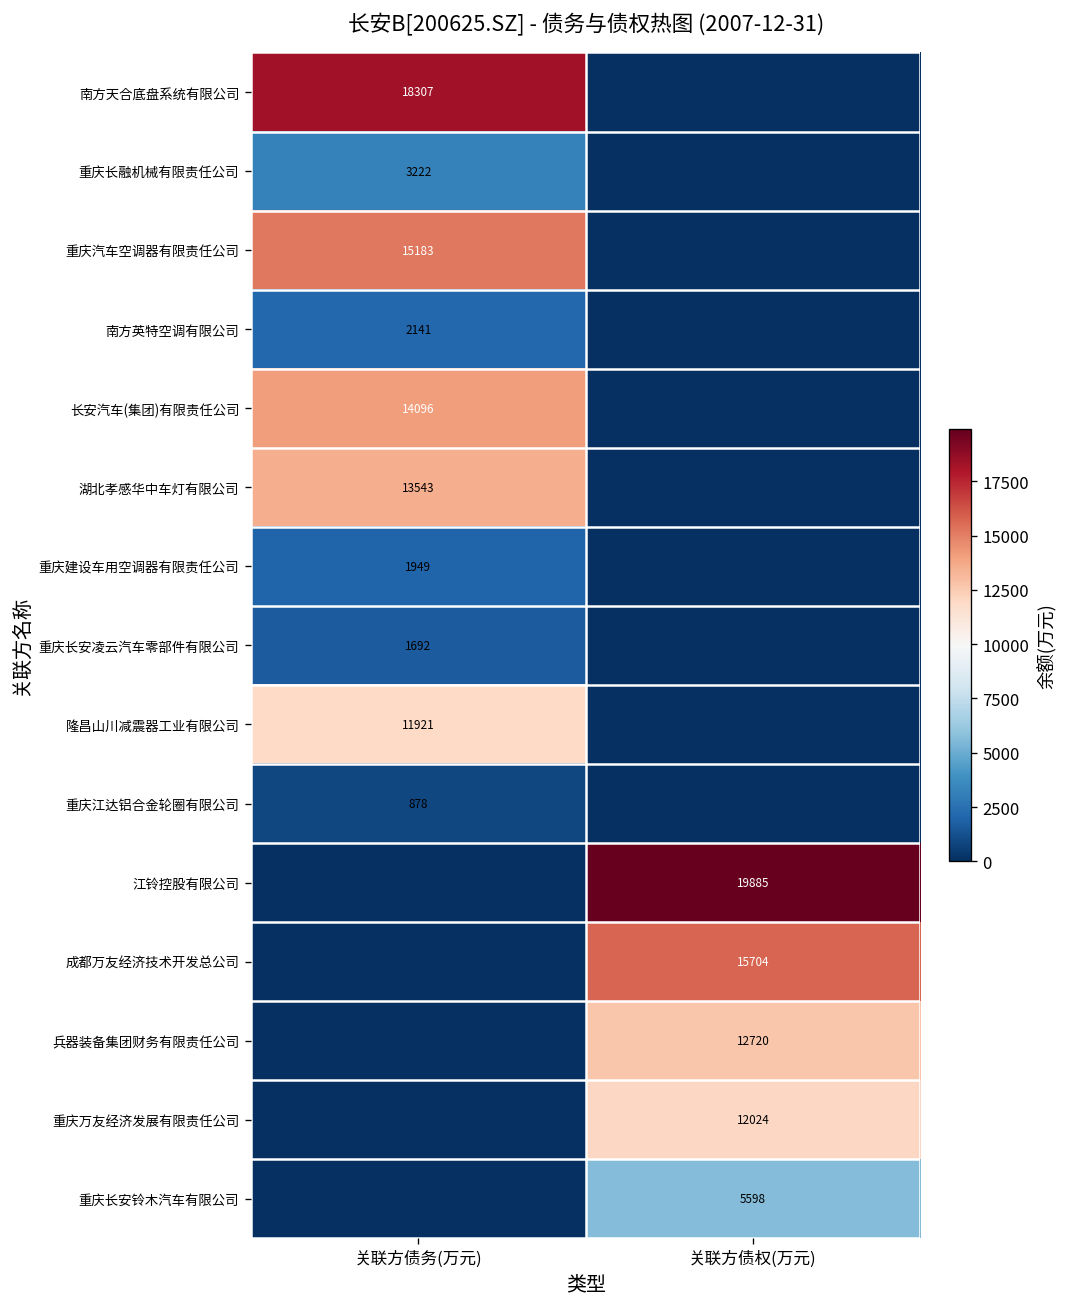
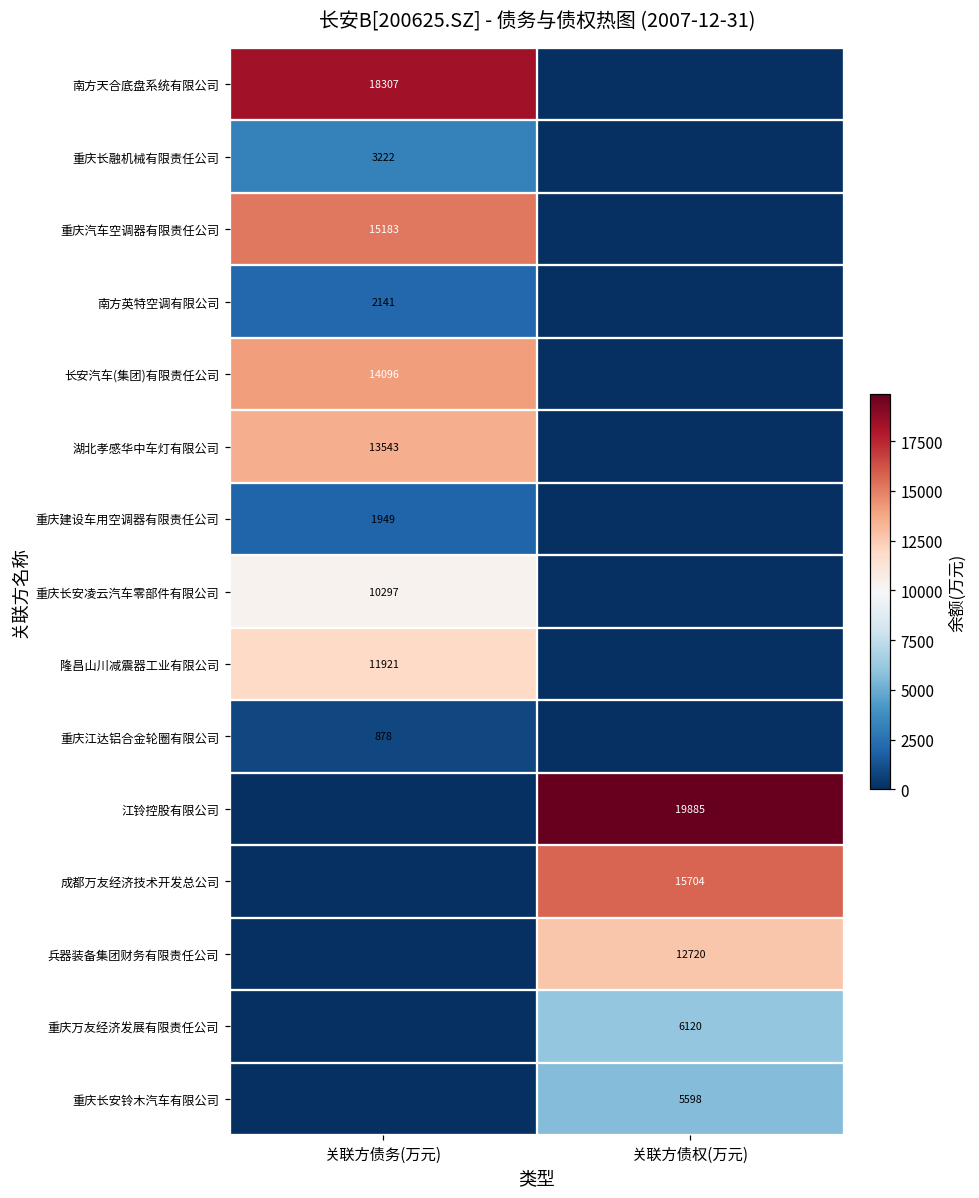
重庆长安凌云汽车零部件有限公司, 关联方债务(万元): 1692 -> 10297
重庆万友经济发展有限责任公司, 关联方债权(万元): 12024 -> 6120
